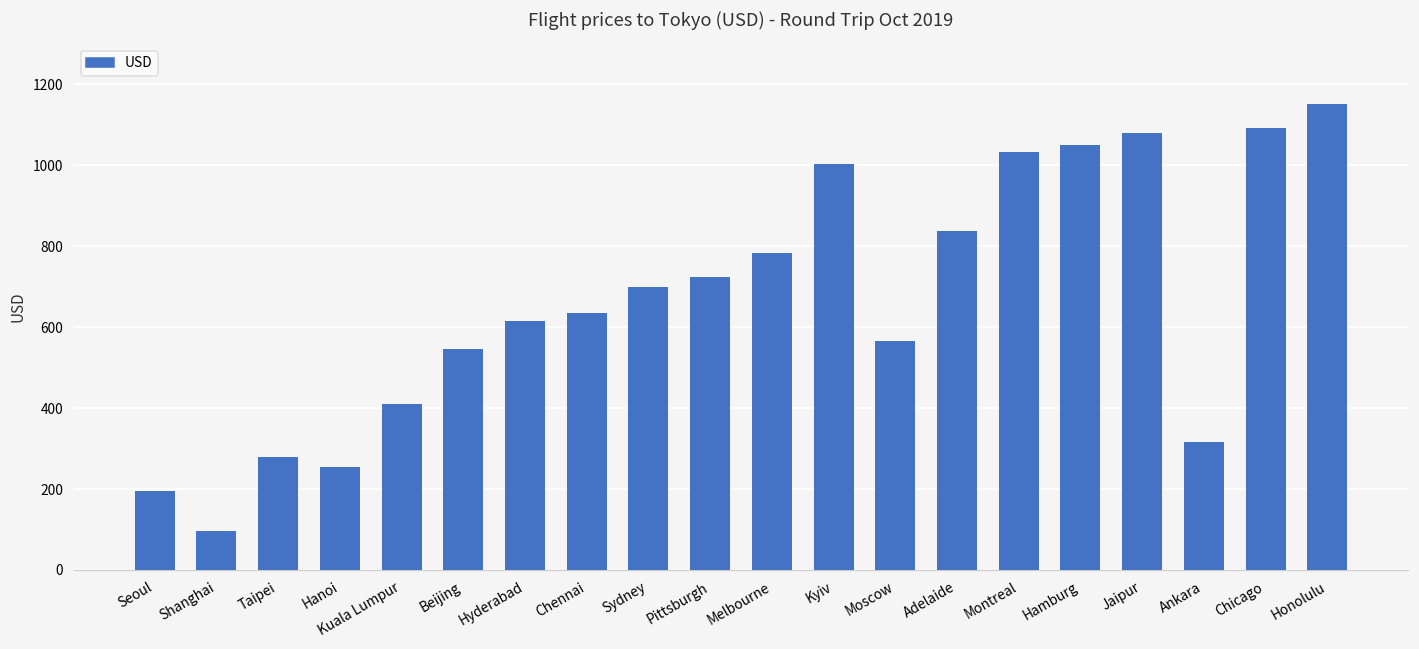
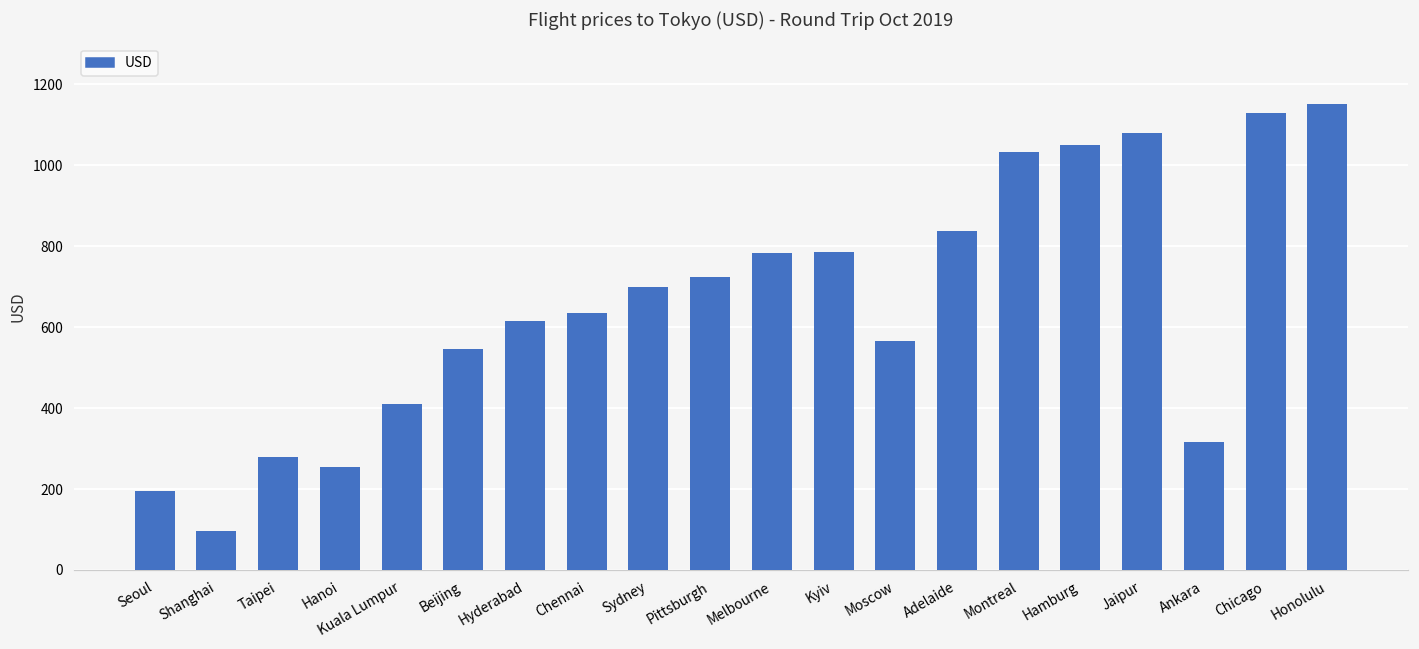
Kyiv: 1000 -> 790
Chicago: 1090 -> 1130
